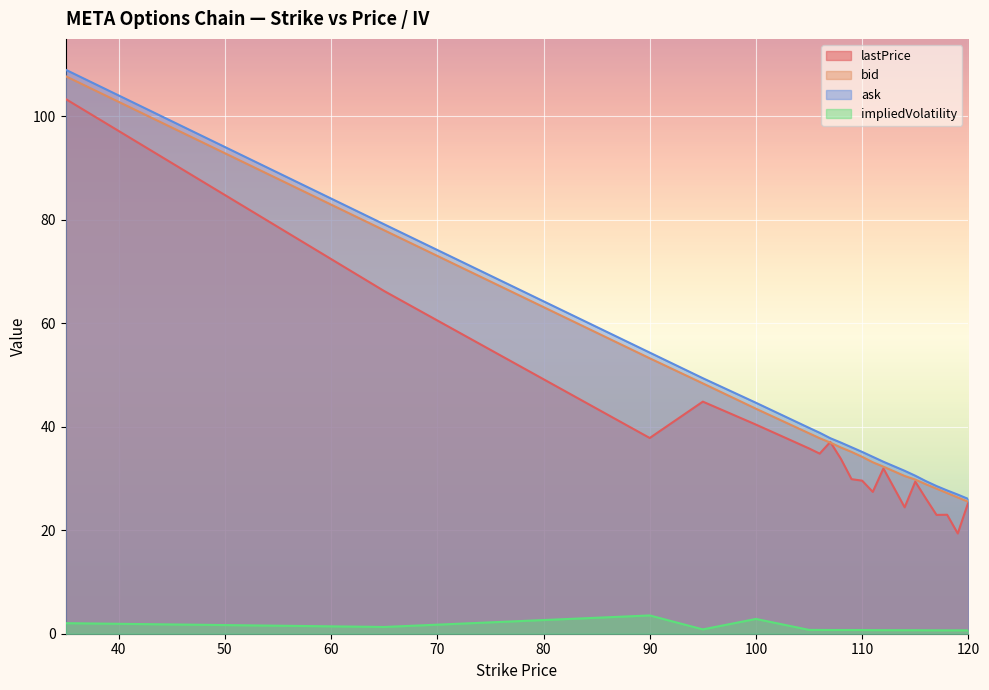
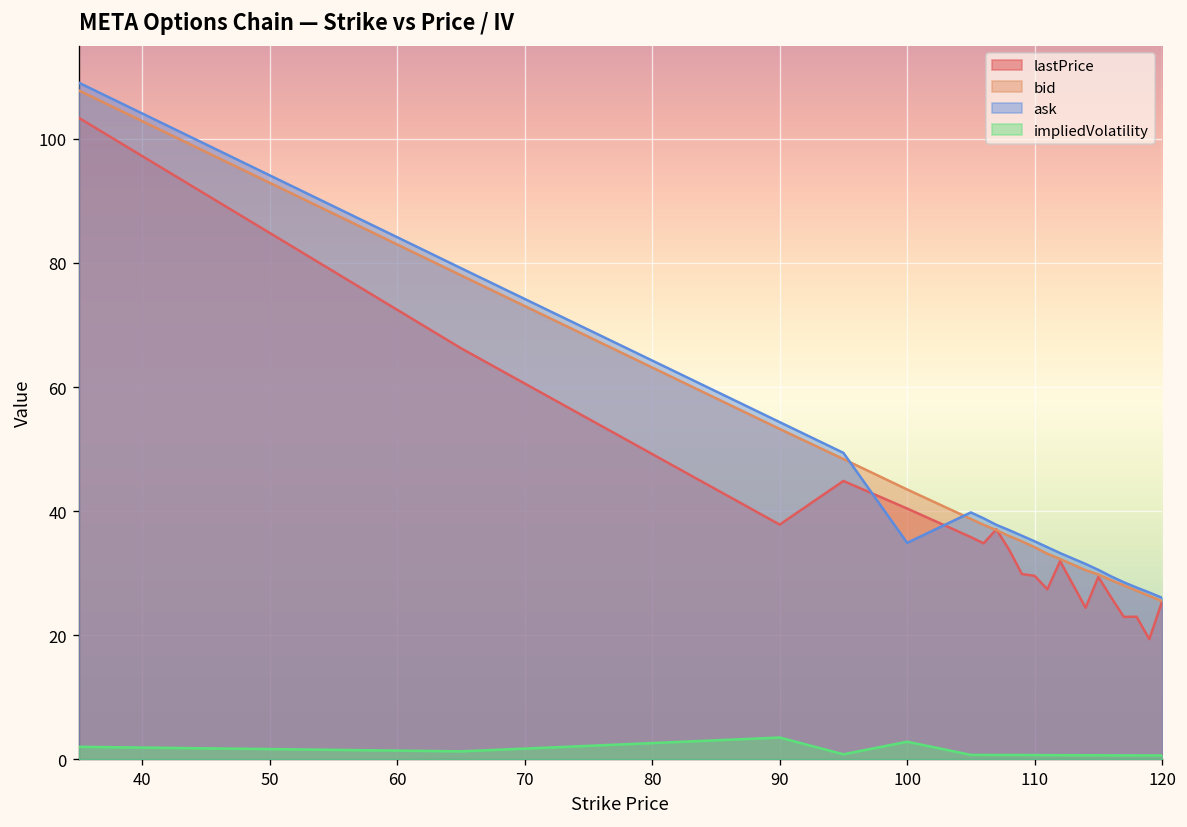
ask, 100: 45 -> 35
